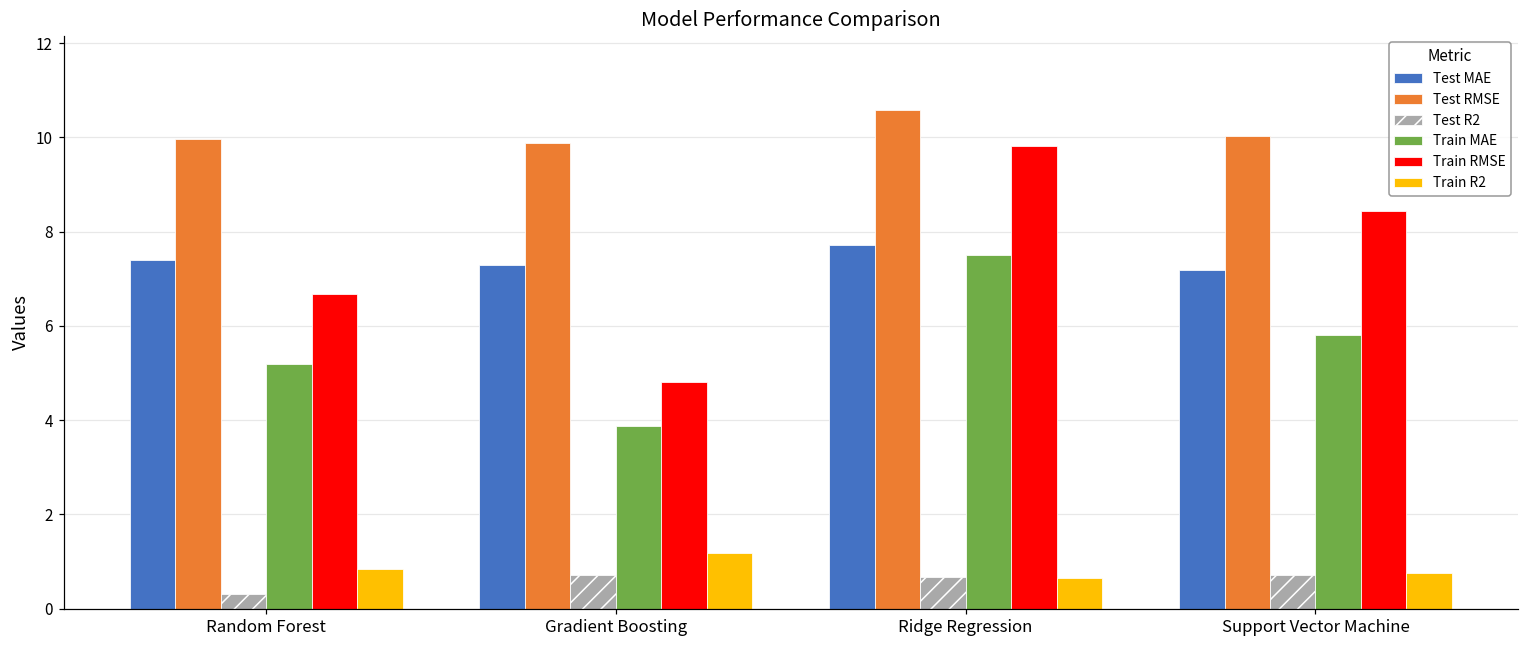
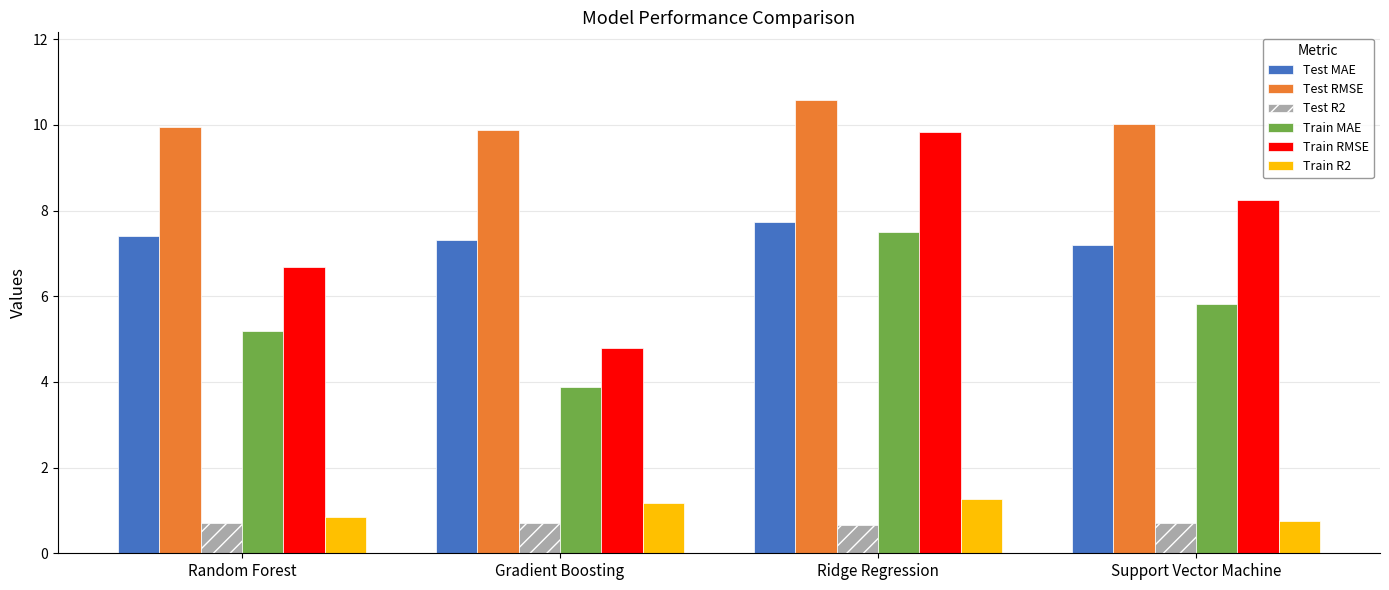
Test R2, Random Forest: 0.3 -> 0.7
Train R2, Ridge Regression: 0.6 -> 1.3
Train RMSE, Support Vector Machine: 8.4 -> 8.2
